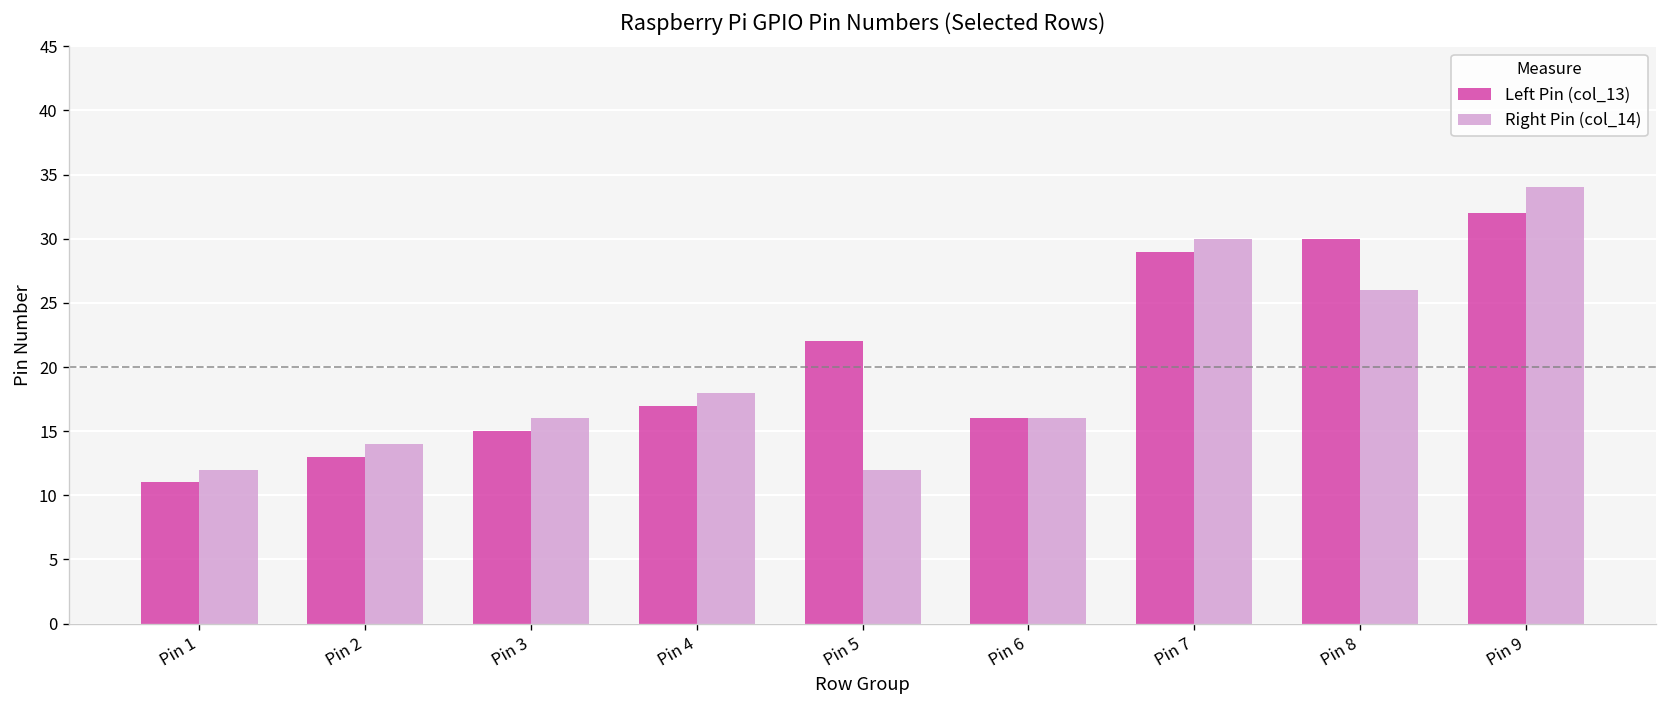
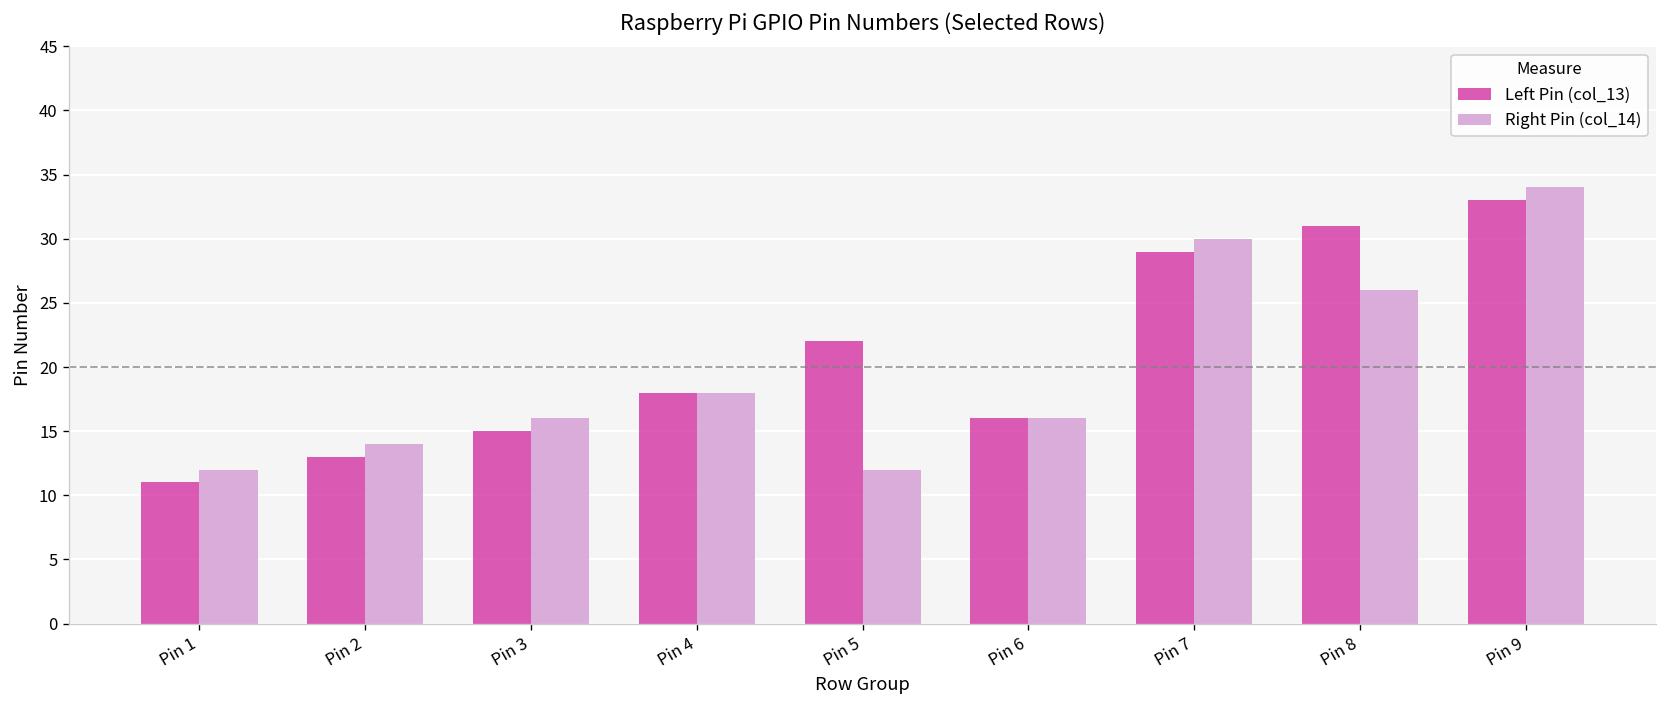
Left Pin (col_13), Pin 4: 17 -> 18
Left Pin (col_13), Pin 8: 30 -> 31
Left Pin (col_13), Pin 9: 32 -> 33
